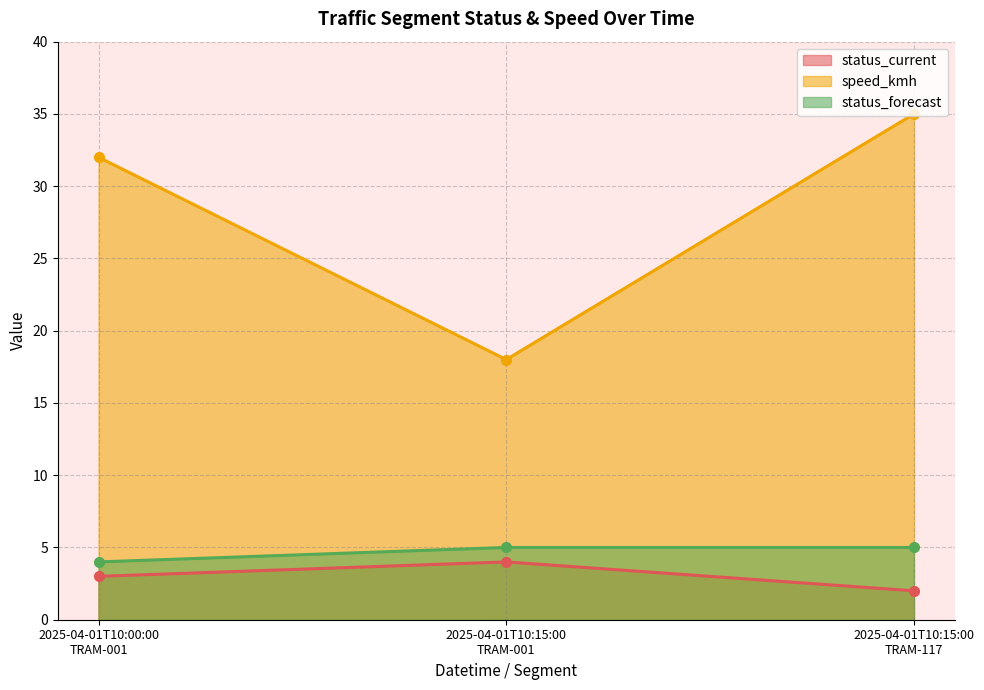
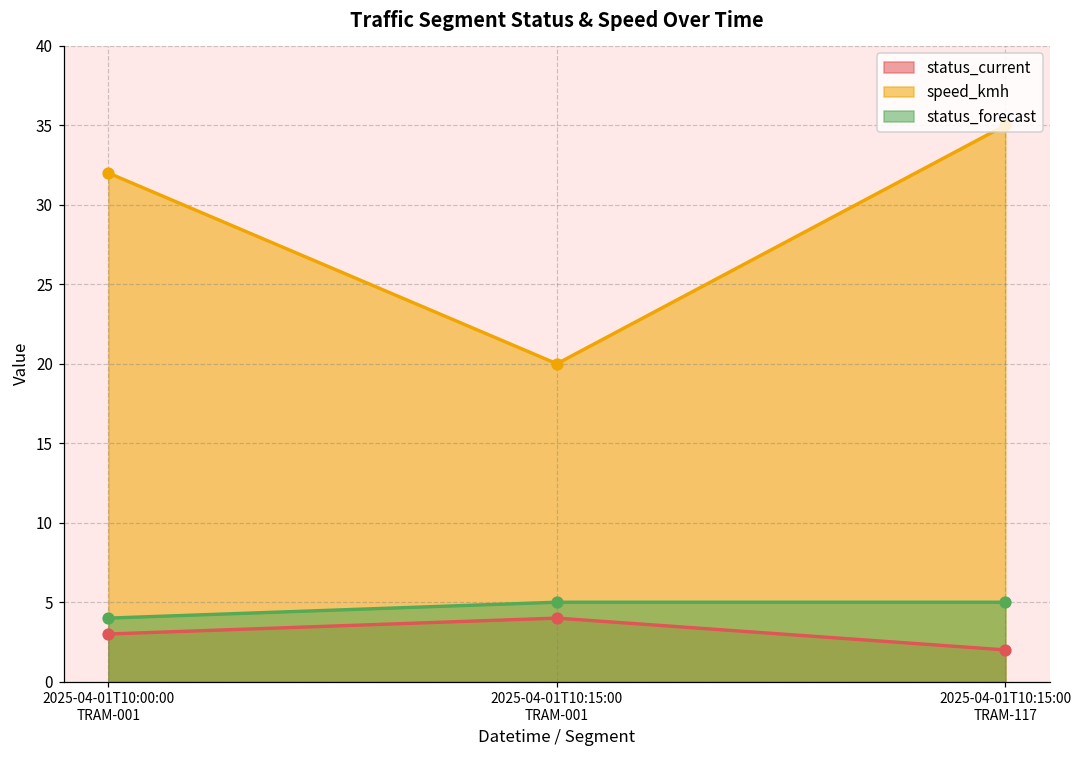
speed_kmh, 2025-04-01T10:15:00 TRAM-001: 18 -> 20
